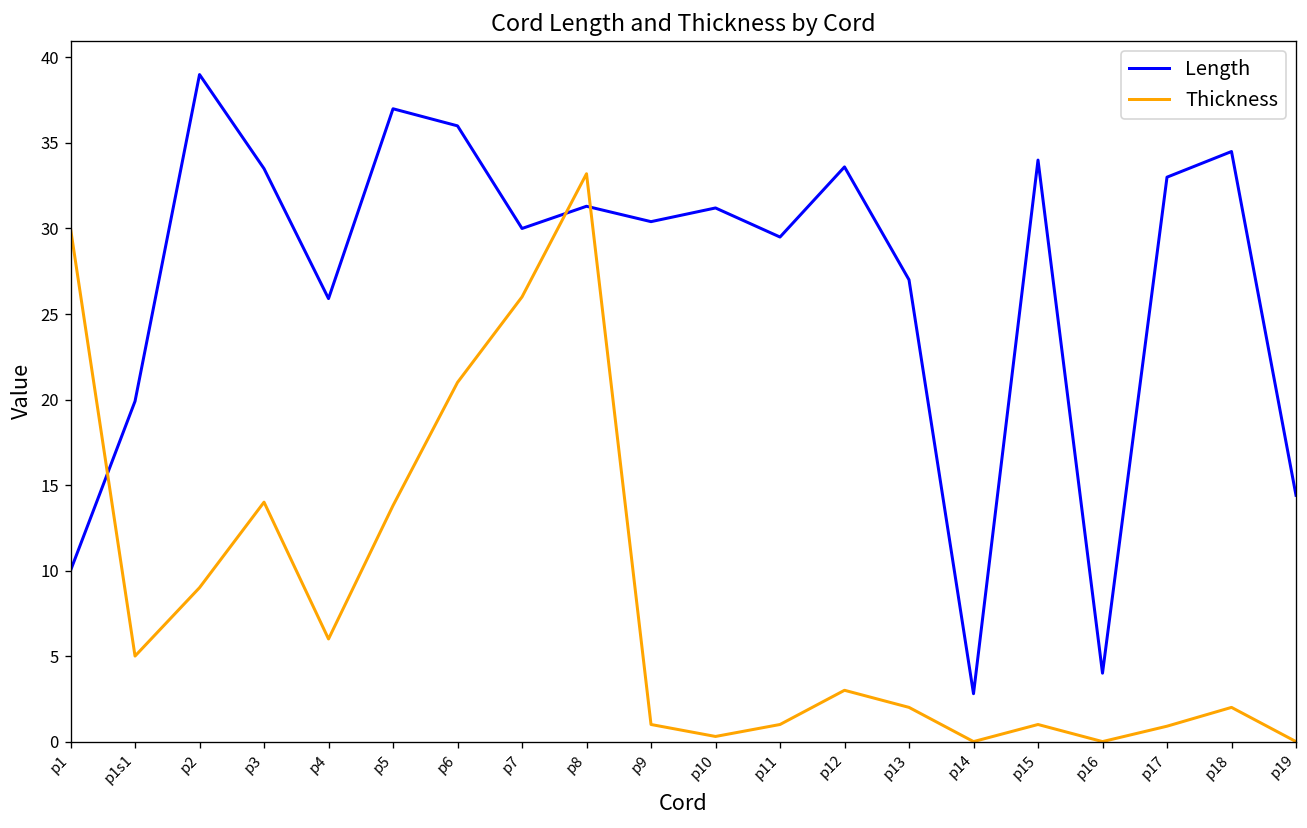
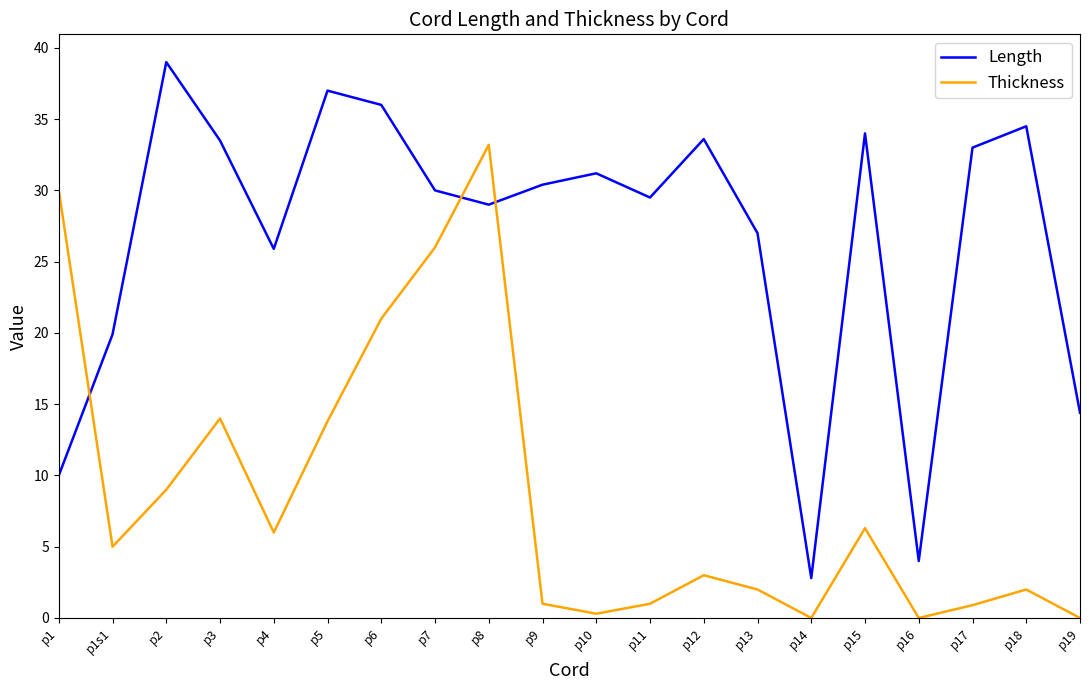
Length, p8: 31.3 -> 29.0
Thickness, p15: 1.0 -> 6.3
